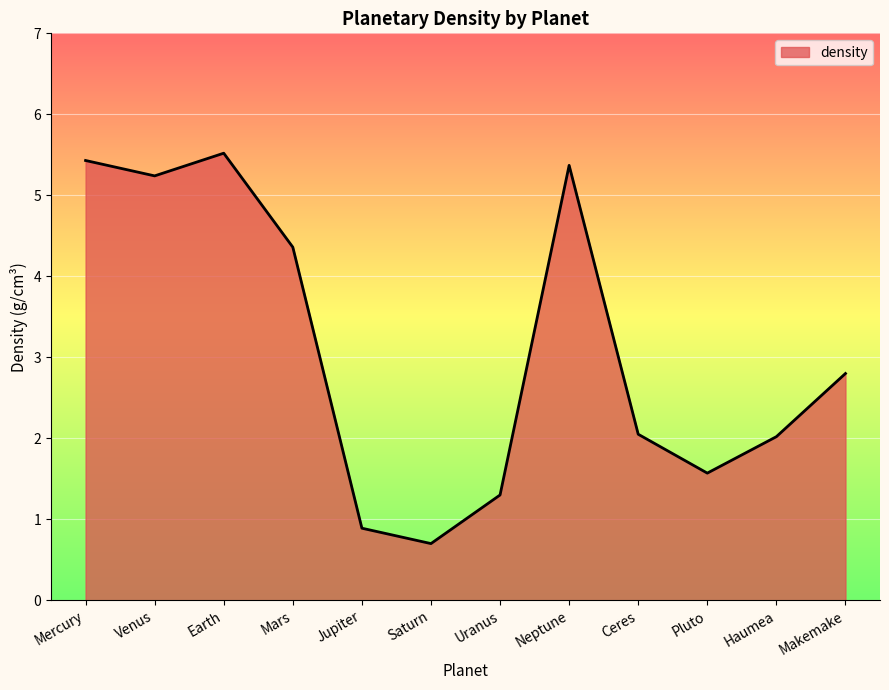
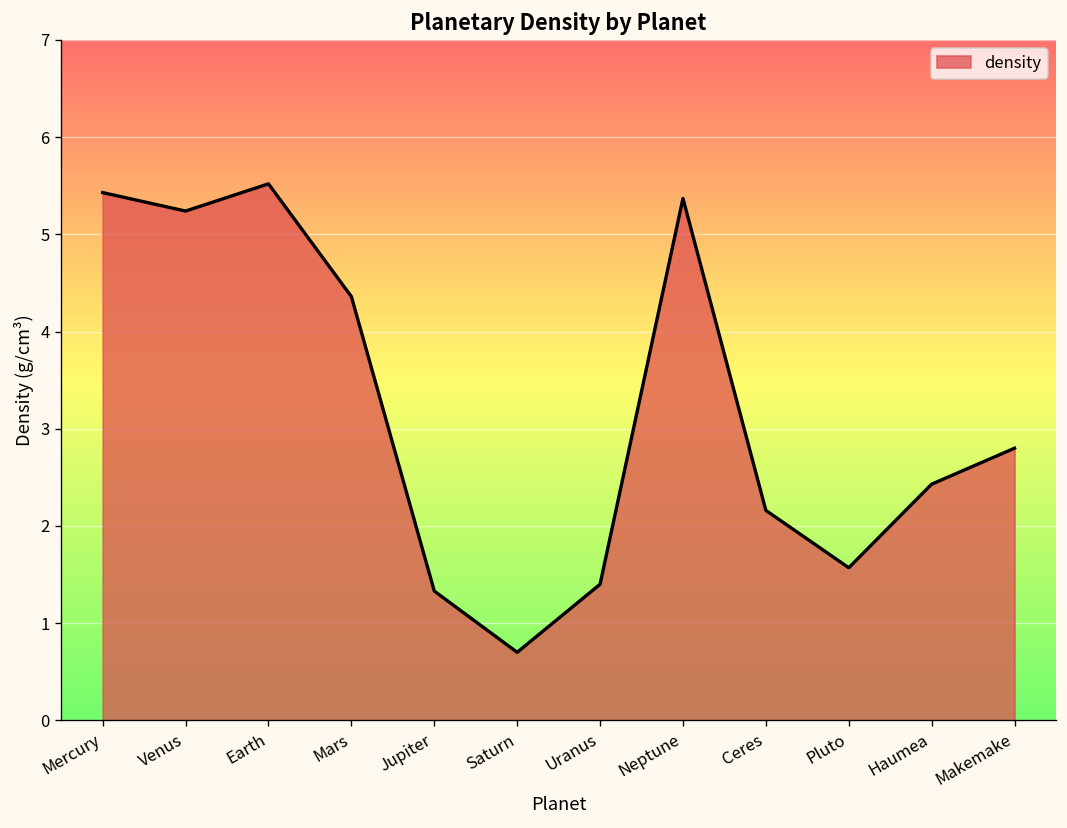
Jupiter: 0.9 -> 1.3
Uranus: 1.3 -> 1.4
Ceres: 2.1 -> 2.2
Haumea: 2.0 -> 2.4
